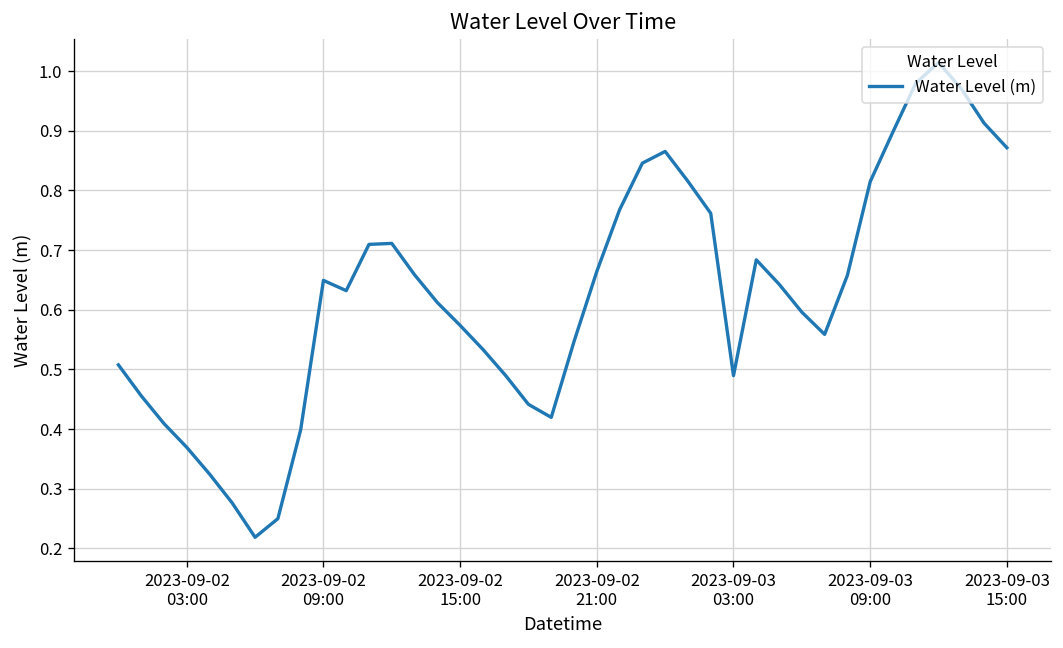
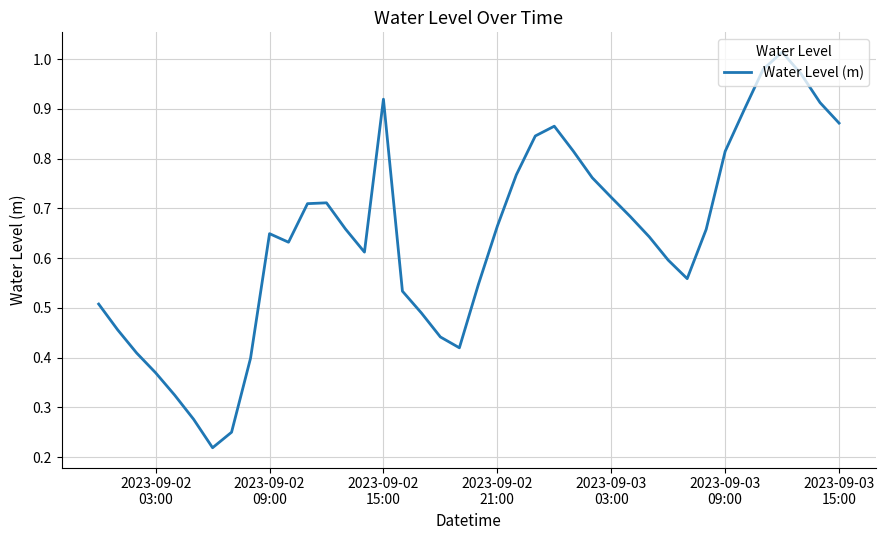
2023-09-02 15:00: 0.57 -> 0.92
2023-09-03 03:00: 0.49 -> 0.72
